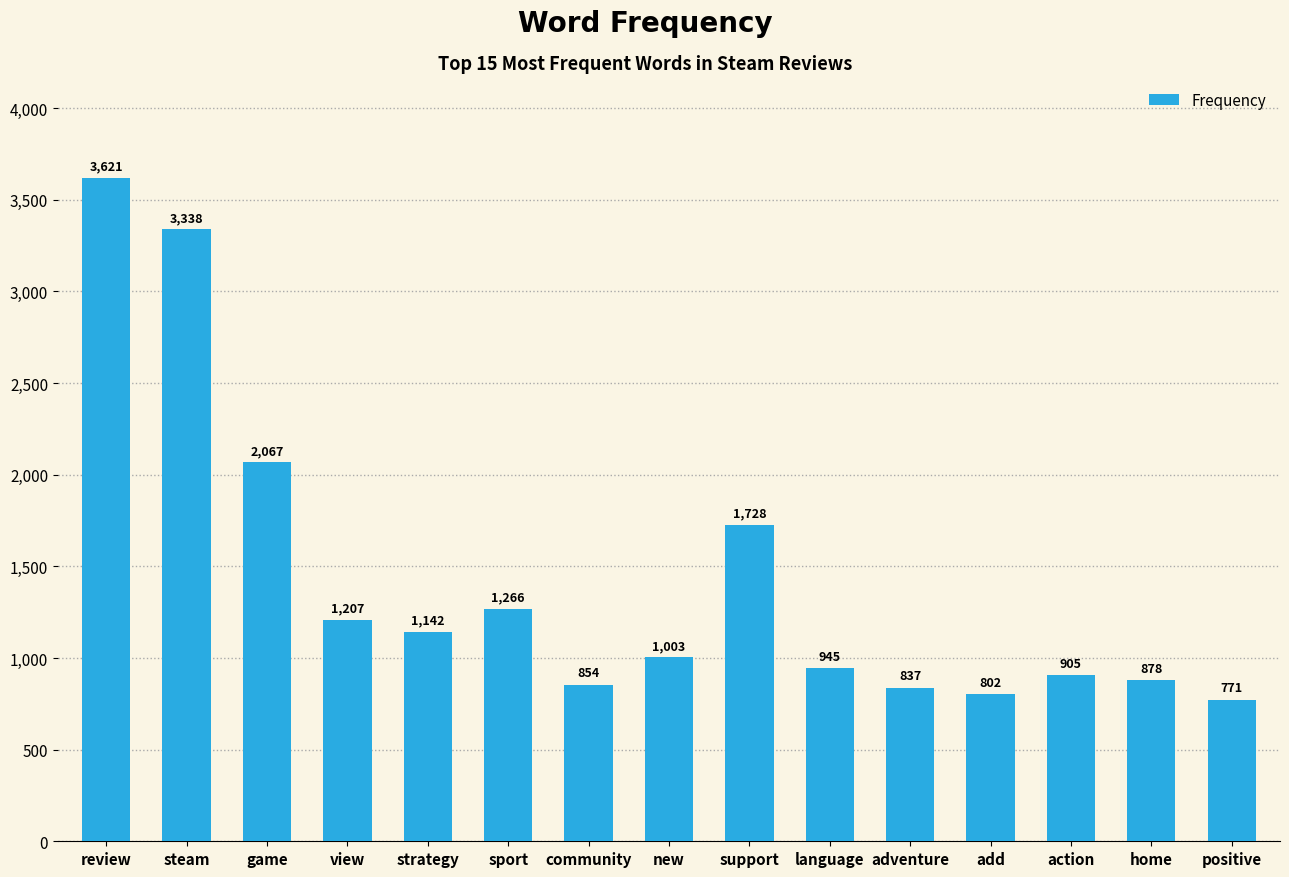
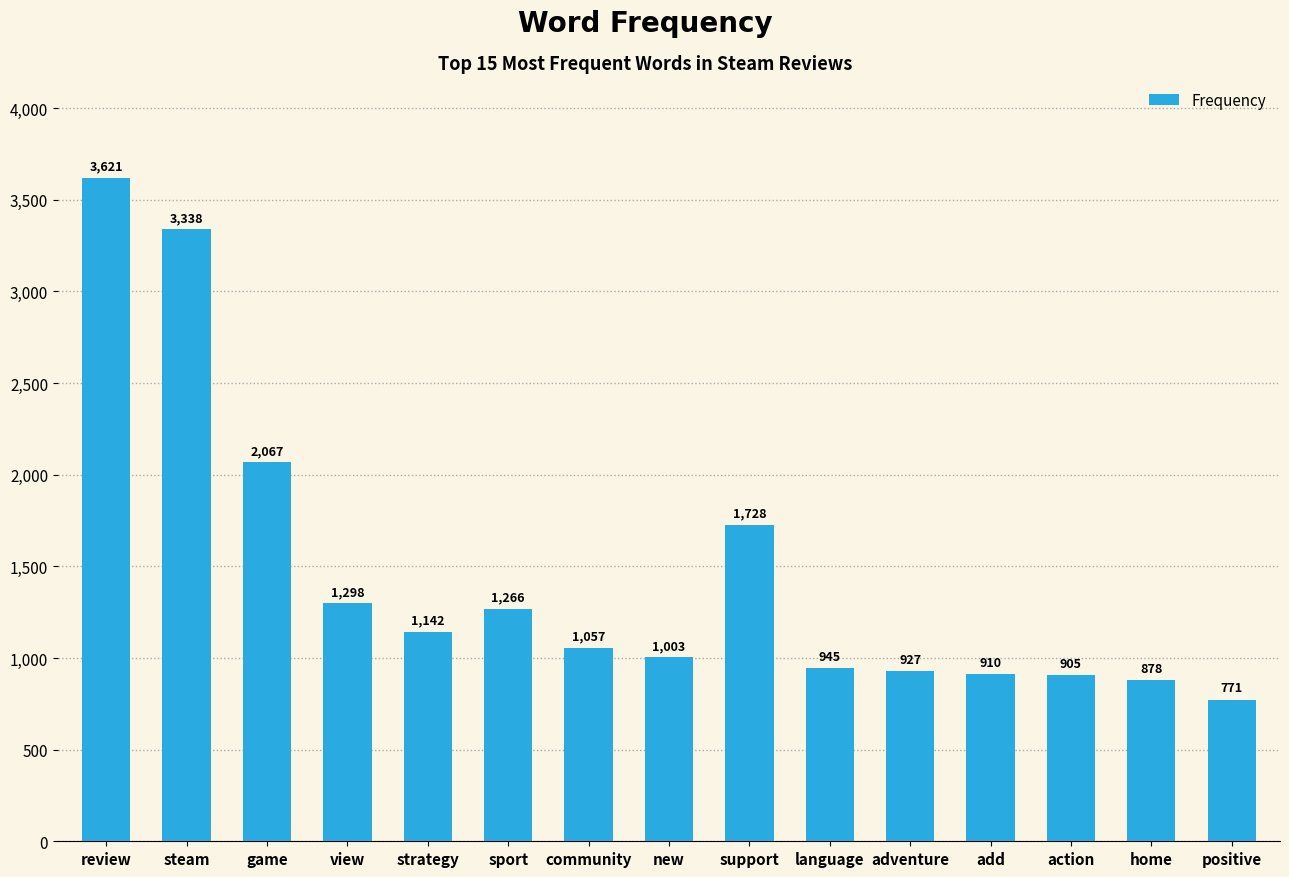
view: 1,207 -> 1,298
community: 854 -> 1,057
adventure: 837 -> 927
add: 802 -> 910
